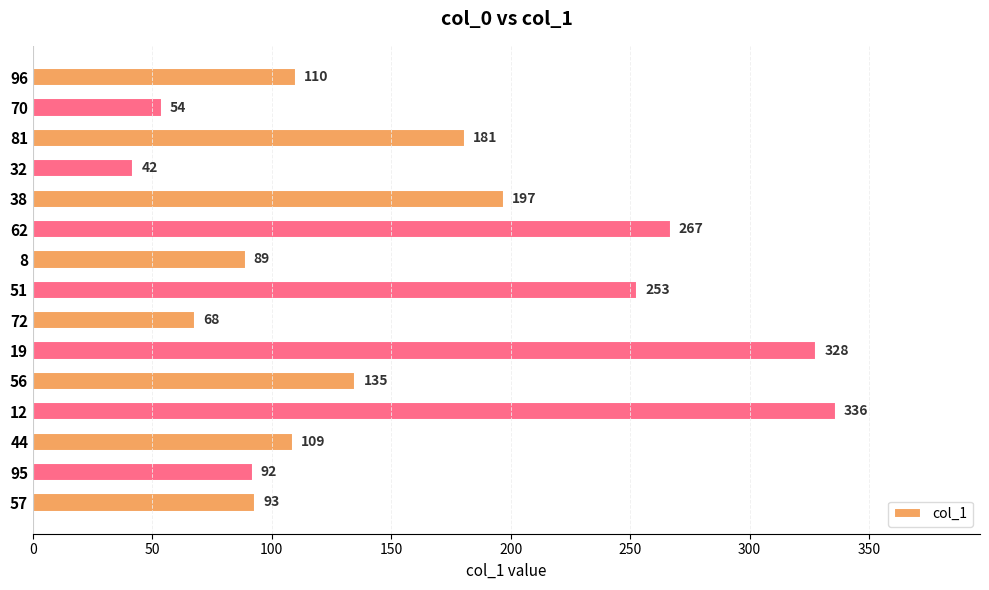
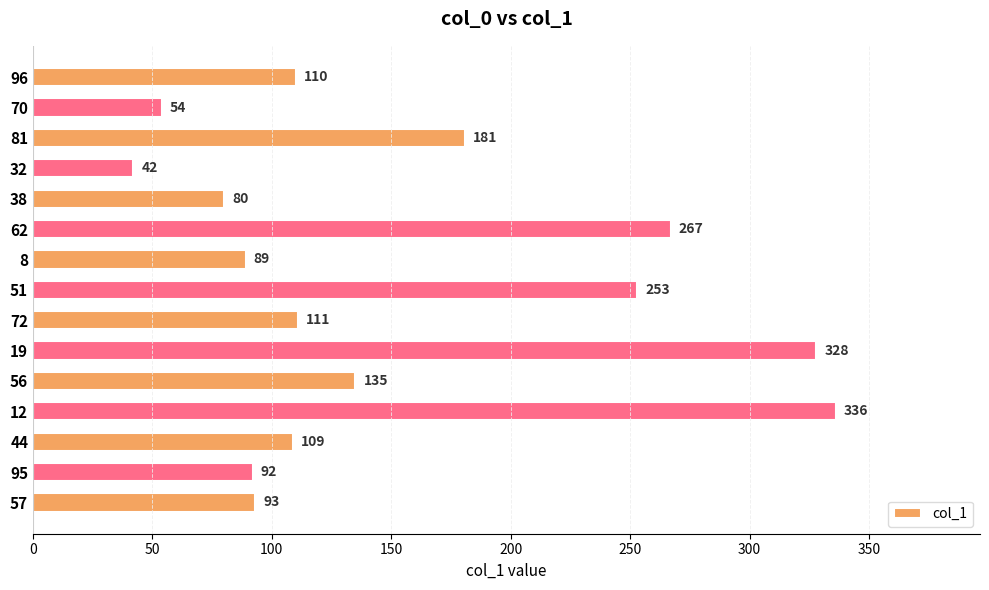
38: 197 -> 80
72: 68 -> 111
